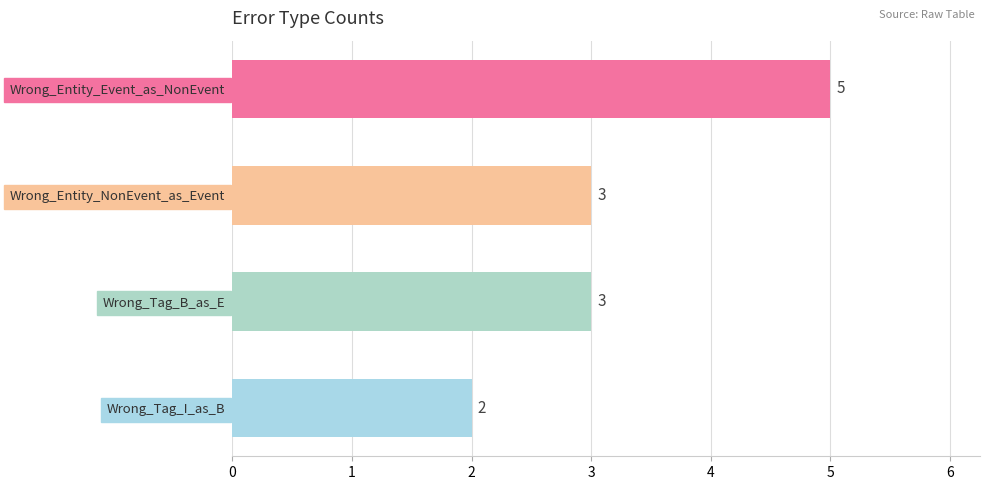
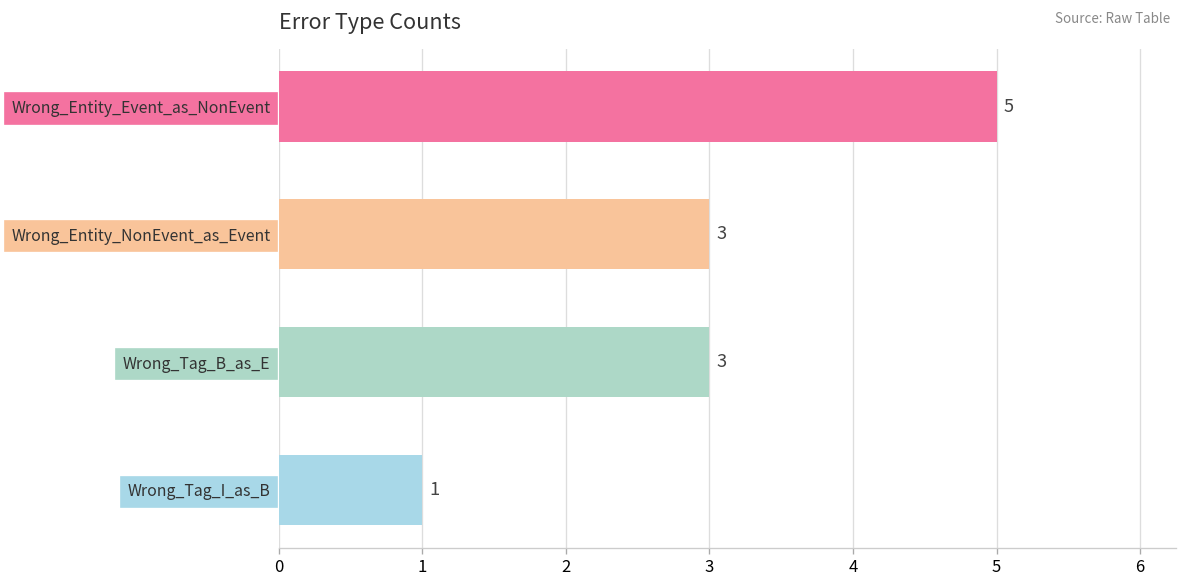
Wrong_Tag_I_as_B: 2 -> 1
